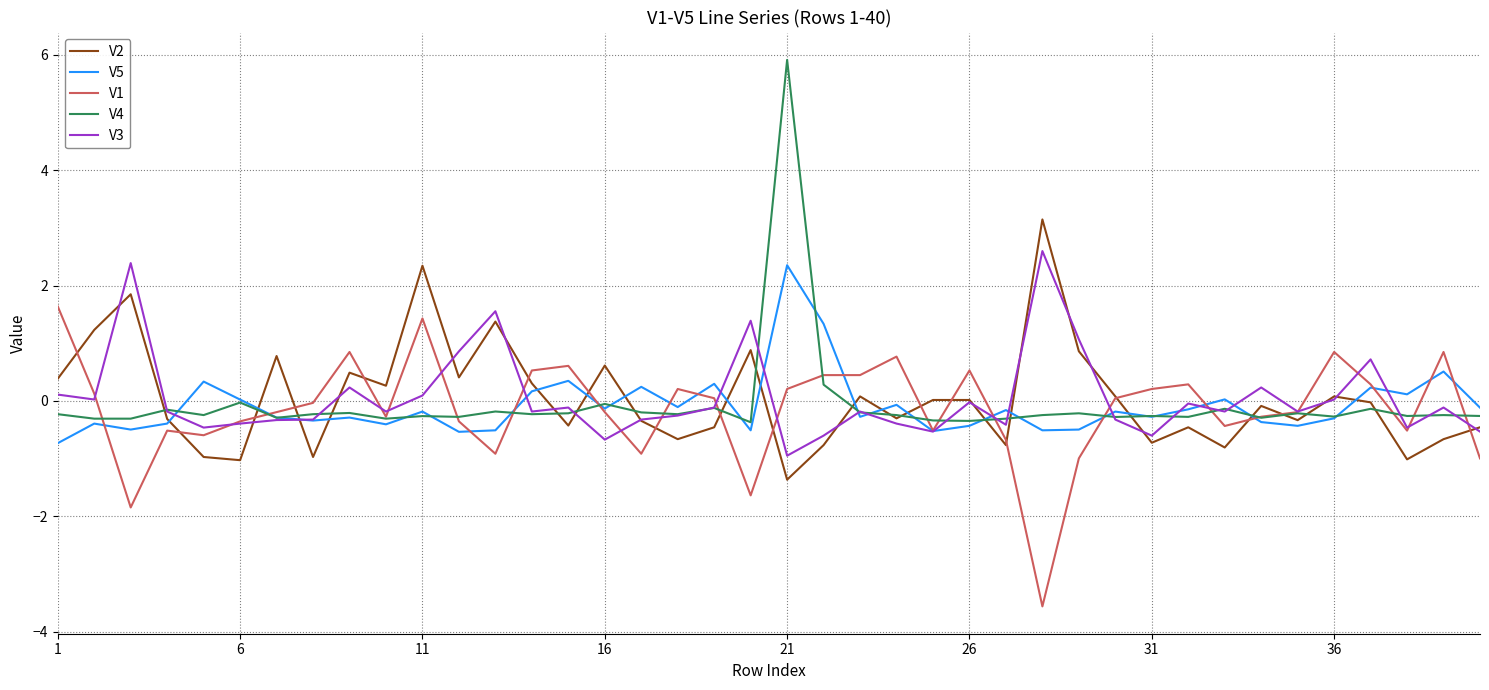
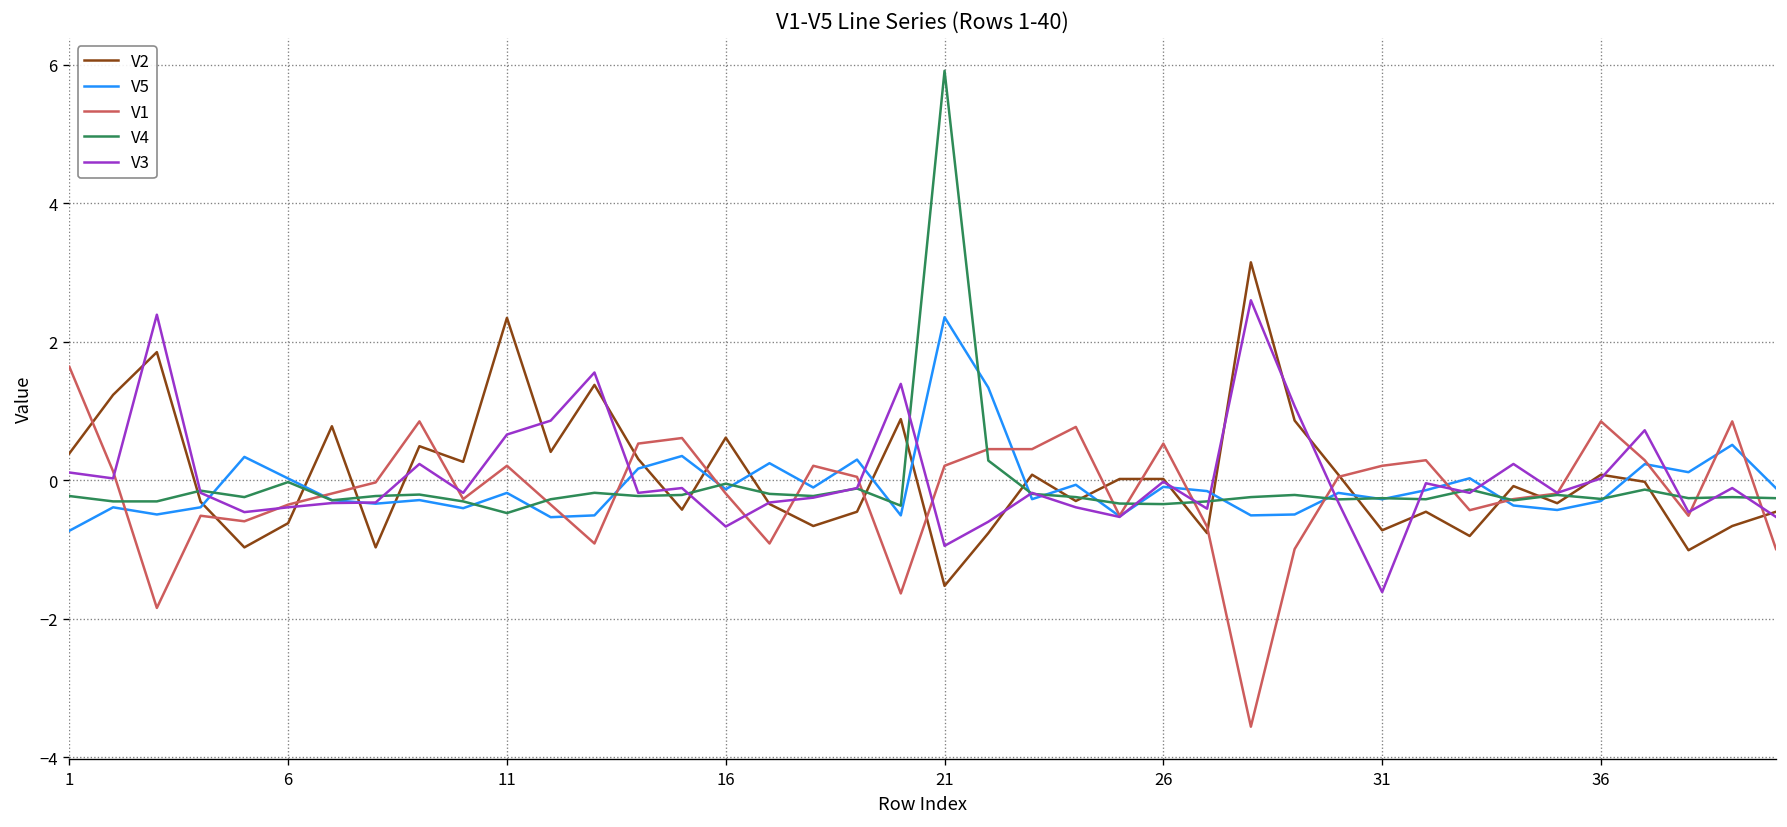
V2, 6: -1.0 -> -0.6
V1, 11: 1.4 -> 0.2
V4, 11: -0.3 -> -0.5
V3, 11: 0.1 -> 0.7
V2, 21: -1.4 -> -1.5
V5, 26: -0.4 -> -0.1
V3, 31: -0.6 -> -1.6
